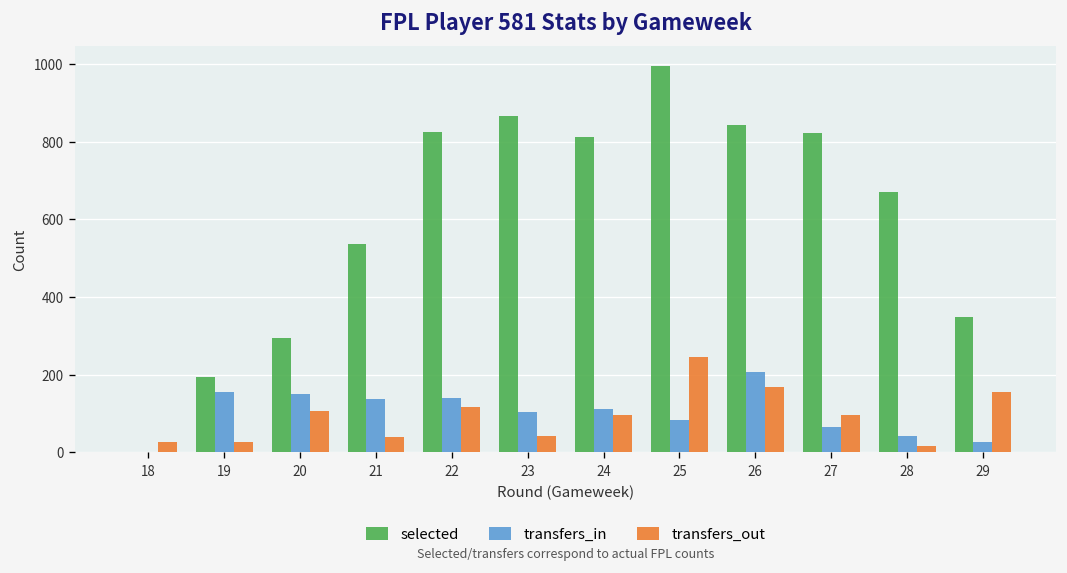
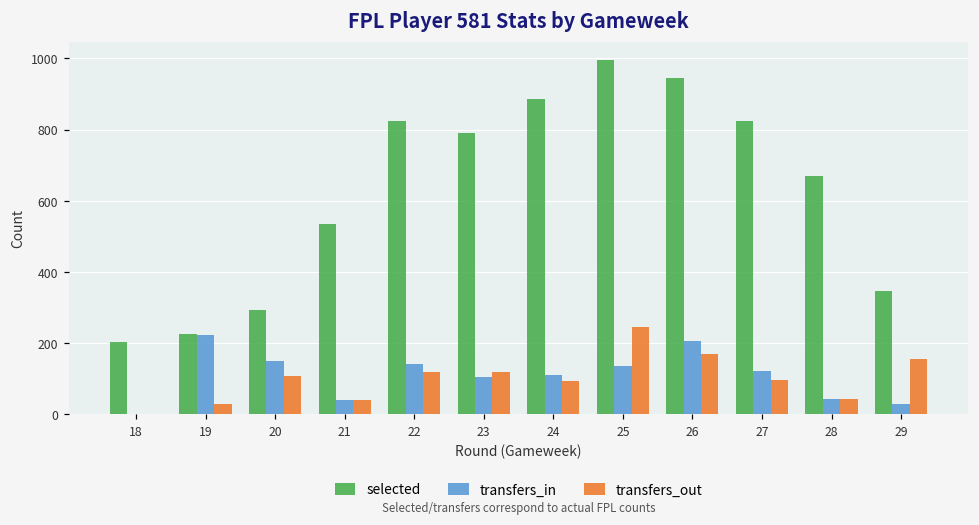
selected, 18: 0 -> 200
transfers_out, 18: 30 -> 0
selected, 19: 200 -> 230
transfers_in, 19: 160 -> 220
transfers_in, 21: 140 -> 40
selected, 23: 870 -> 790
transfers_out, 23: 40 -> 120
selected, 24: 810 -> 890
transfers_in, 25: 80 -> 140
selected, 26: 840 -> 950
transfers_in, 27: 70 -> 120
transfers_out, 28: 20 -> 40
